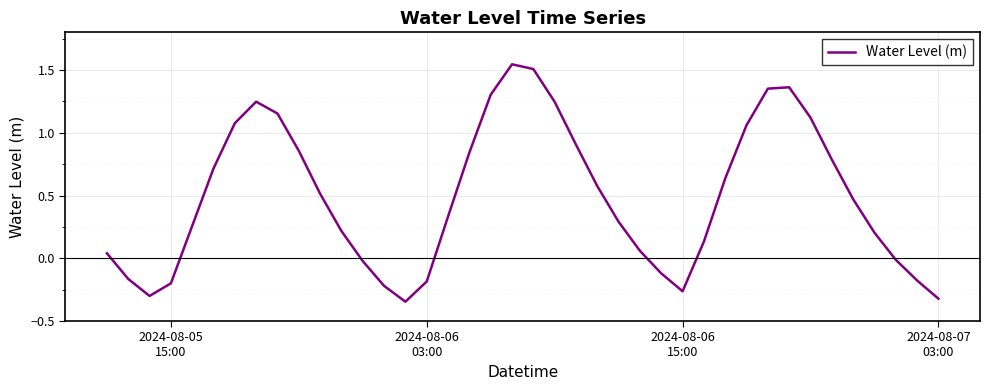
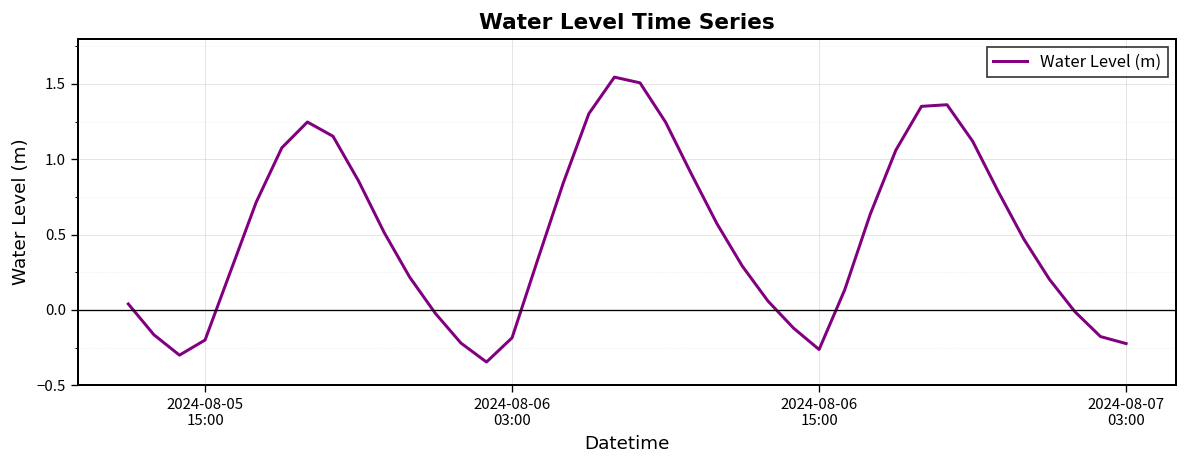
2024-08-07 03:00: -0.32 -> -0.22
